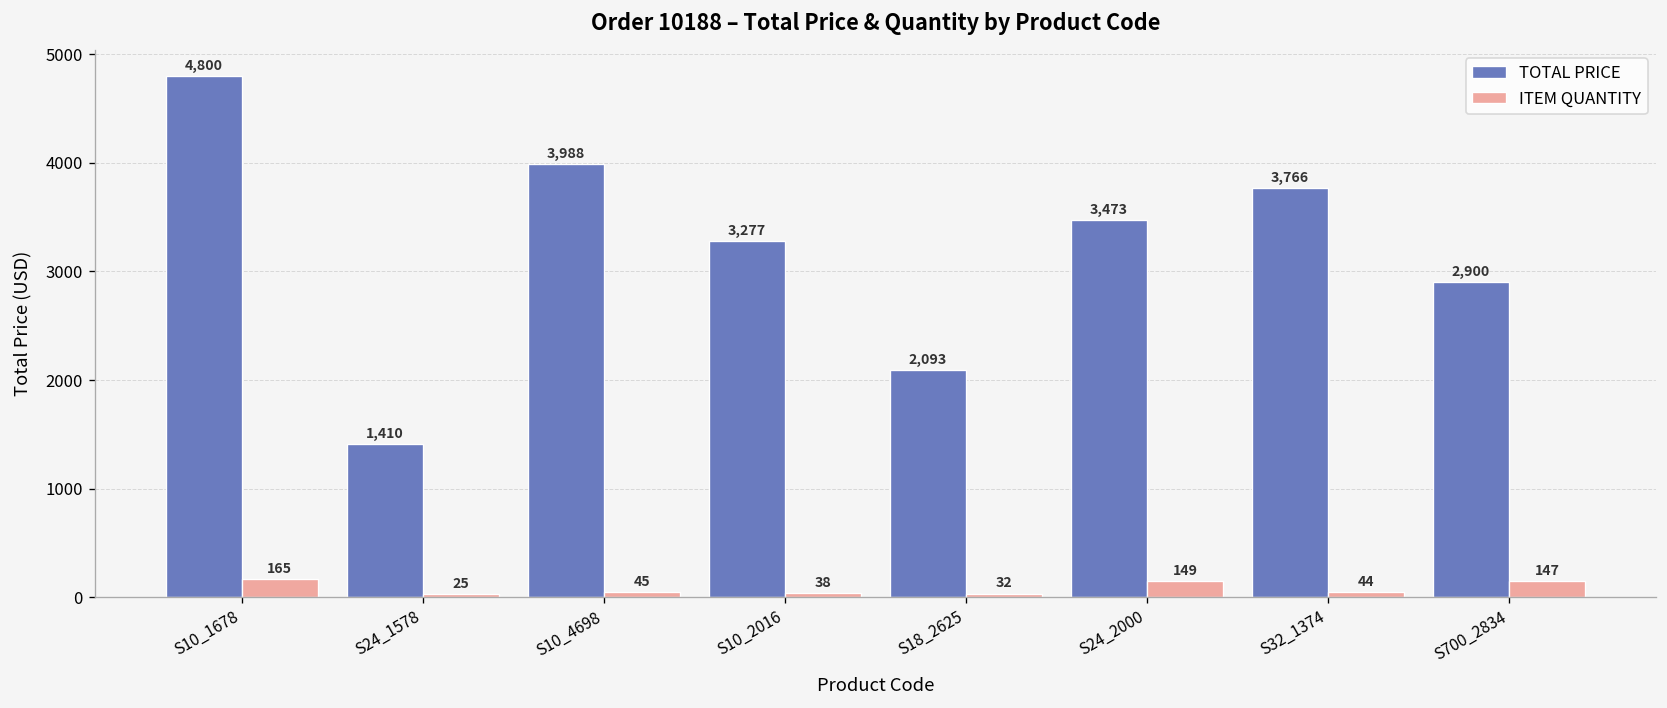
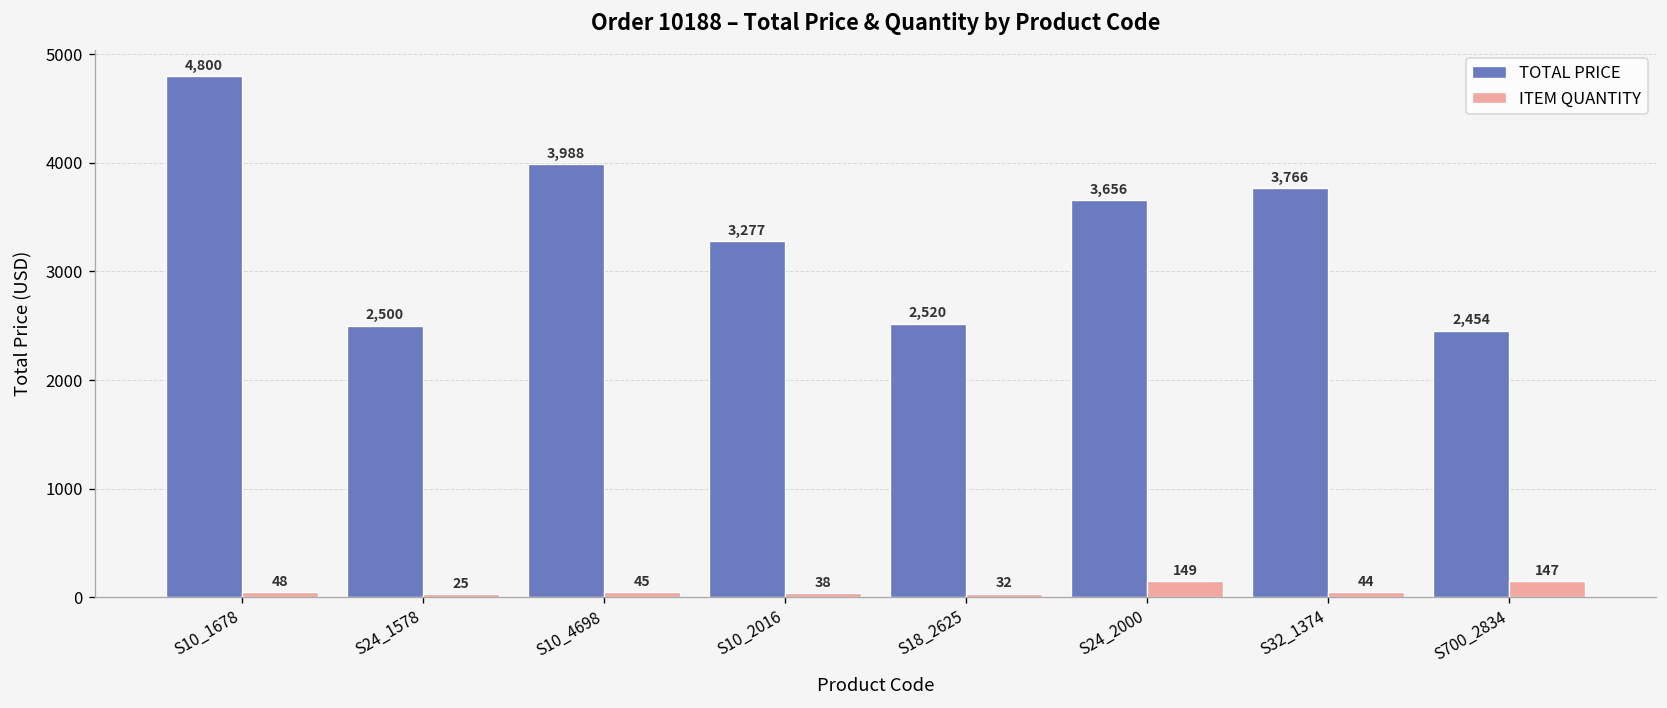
ITEM QUANTITY, S10_1678: 165 -> 48
TOTAL PRICE, S24_1578: 1,410 -> 2,500
TOTAL PRICE, S18_2625: 2,093 -> 2,520
TOTAL PRICE, S24_2000: 3,473 -> 3,656
TOTAL PRICE, S700_2834: 2,900 -> 2,454
